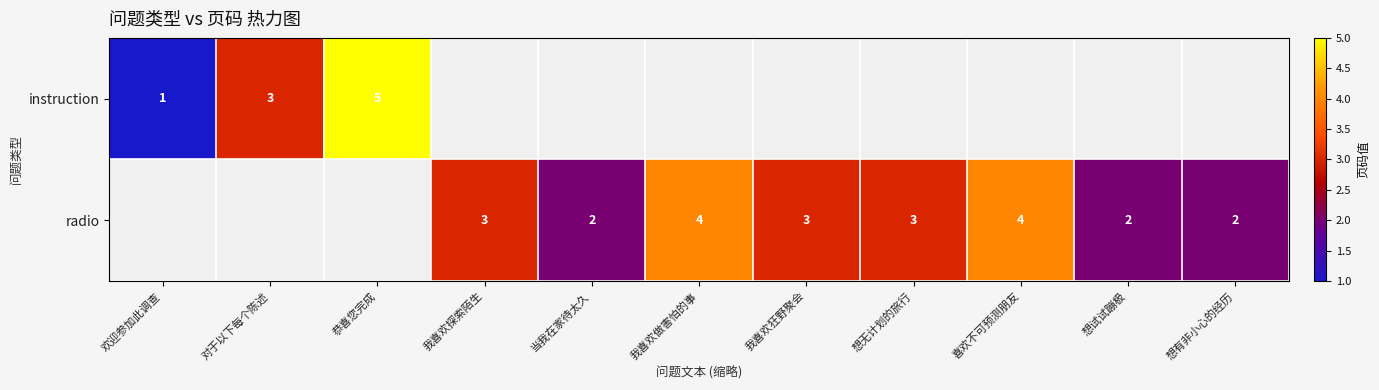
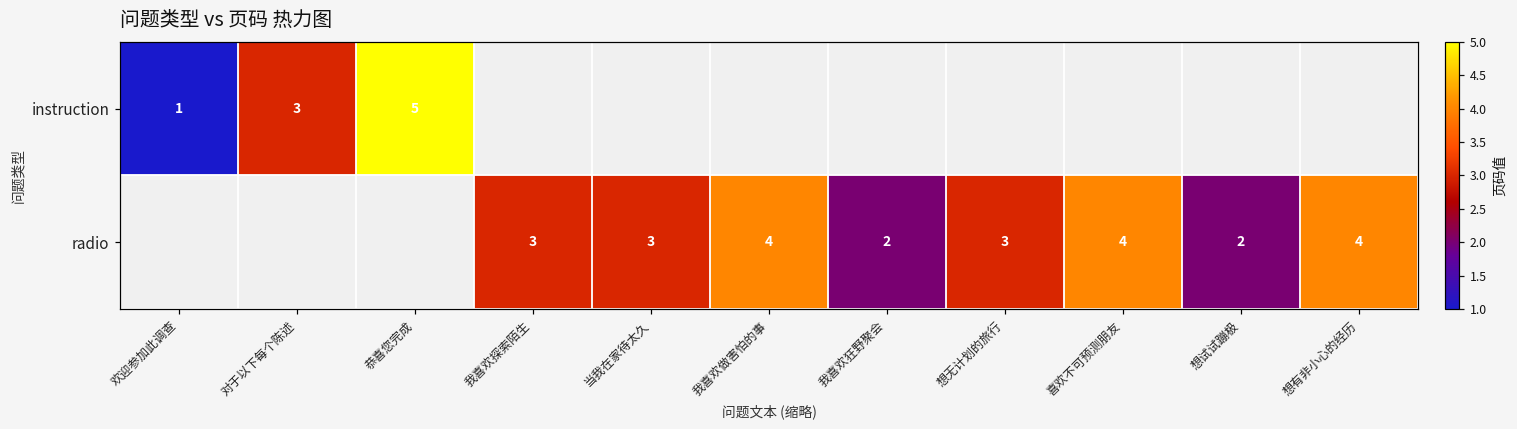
radio, 当我在家待太久: 2 -> 3
radio, 我喜欢狂野聚会: 3 -> 2
radio, 想有非小心的经历: 2 -> 4
